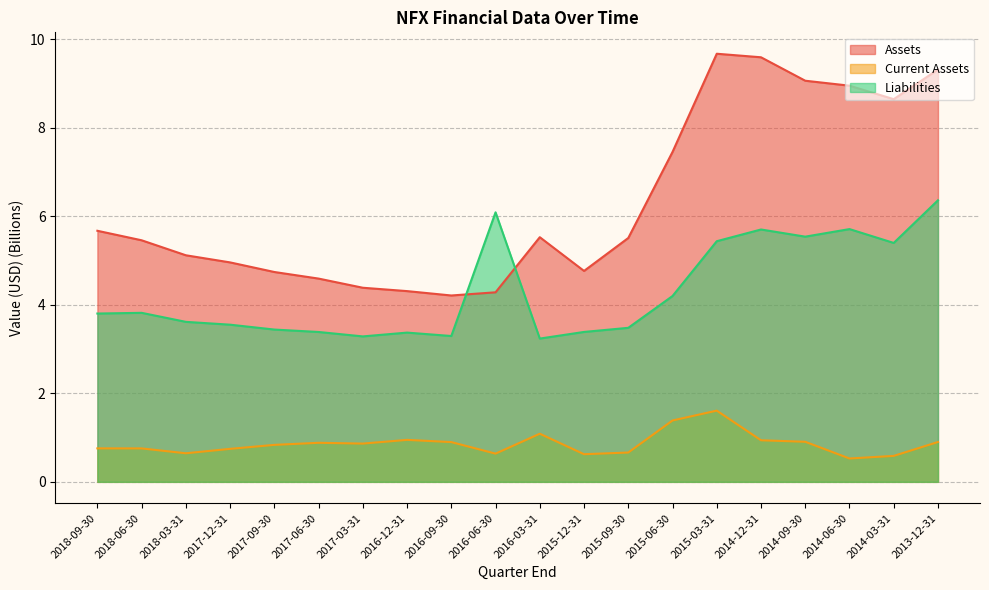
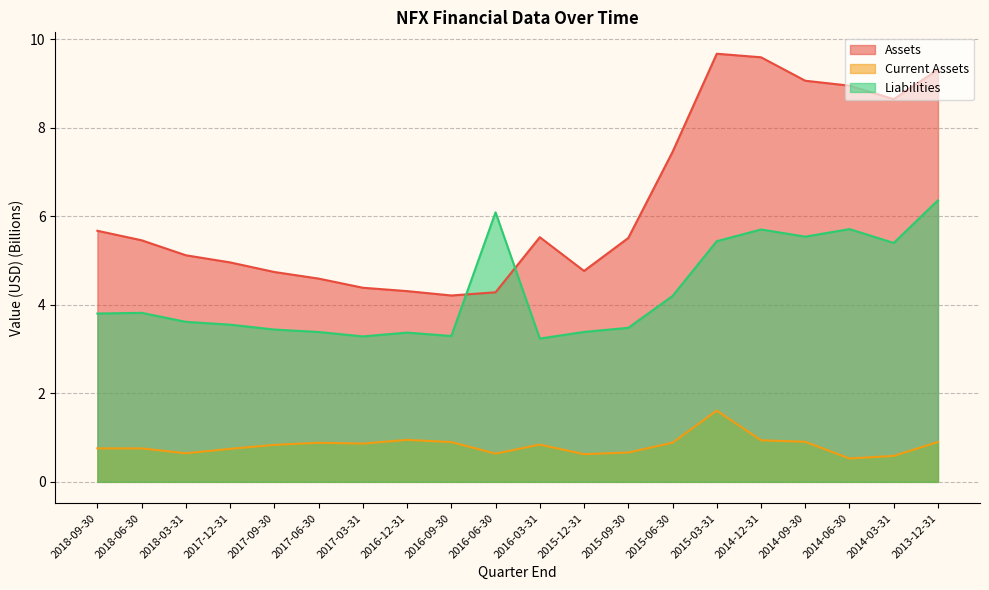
Current Assets, 2016-03-31: 1.1 -> 0.8
Current Assets, 2015-06-30: 1.4 -> 0.9
